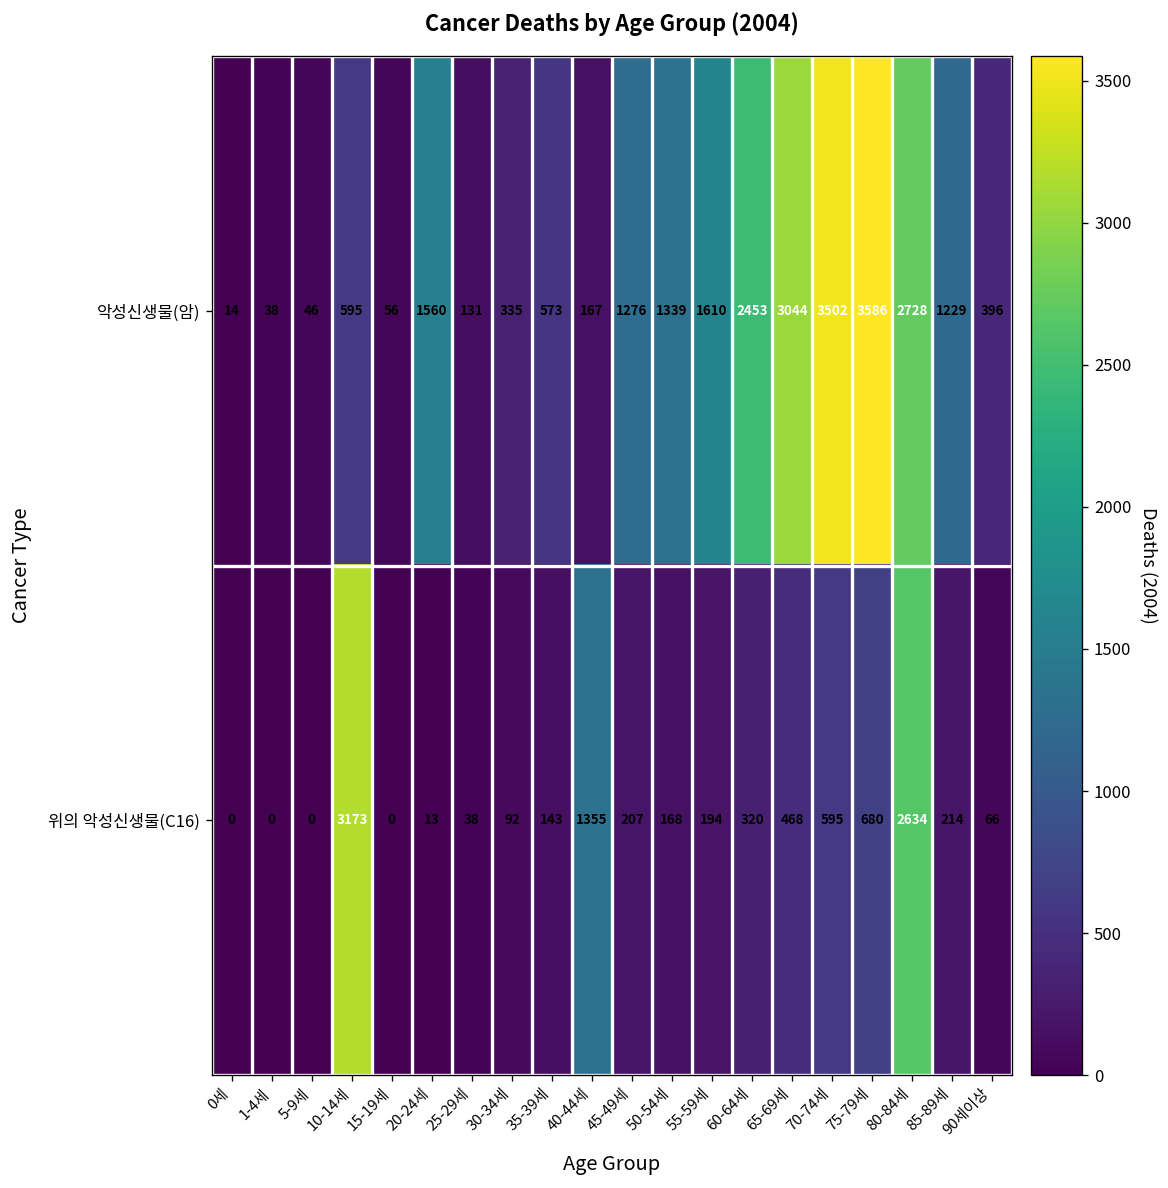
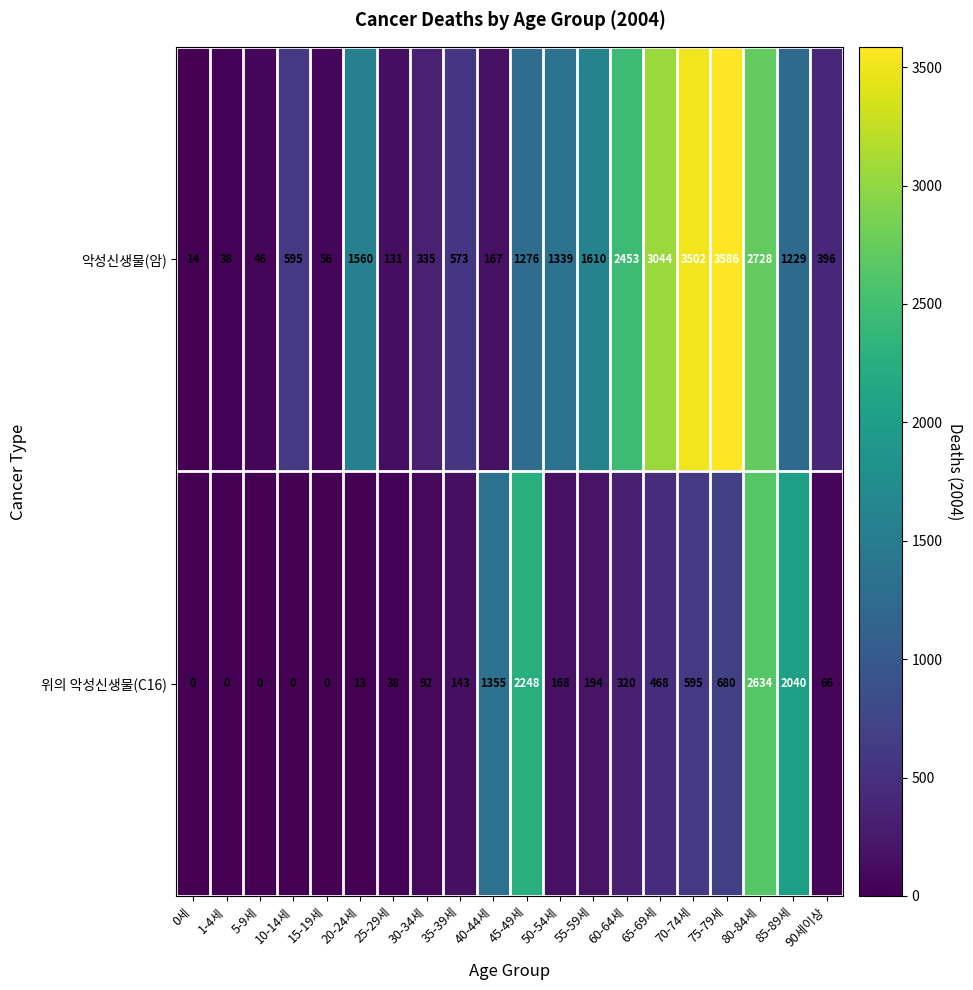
위의 악성신생물(C16), 10-14세: 3173 -> 0
위의 악성신생물(C16), 45-49세: 207 -> 2248
위의 악성신생물(C16), 85-89세: 214 -> 2040
